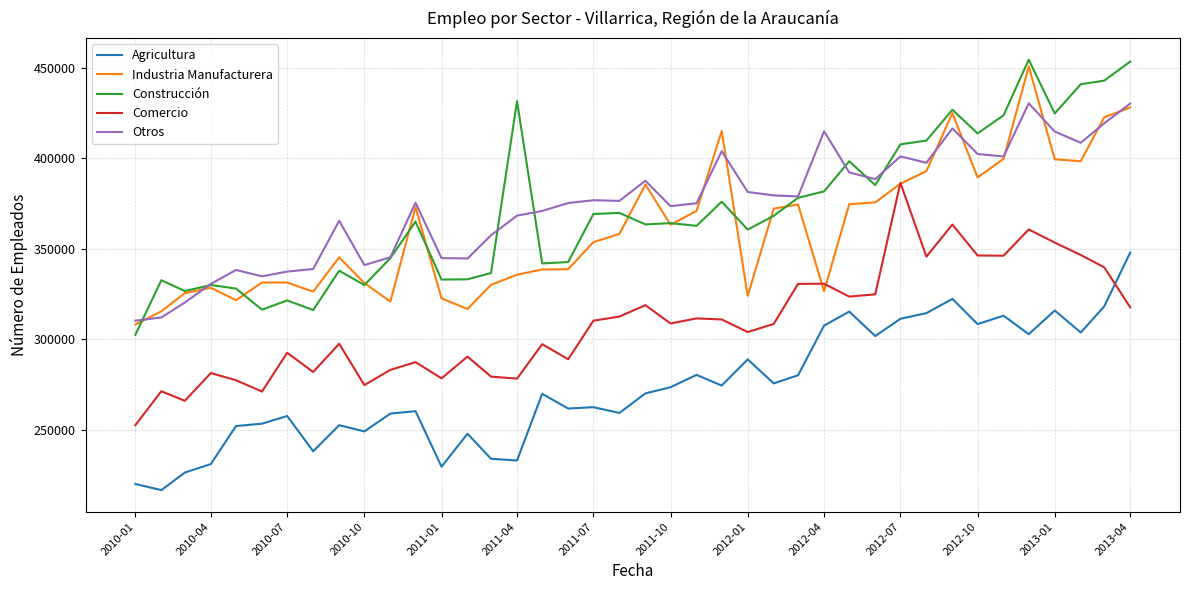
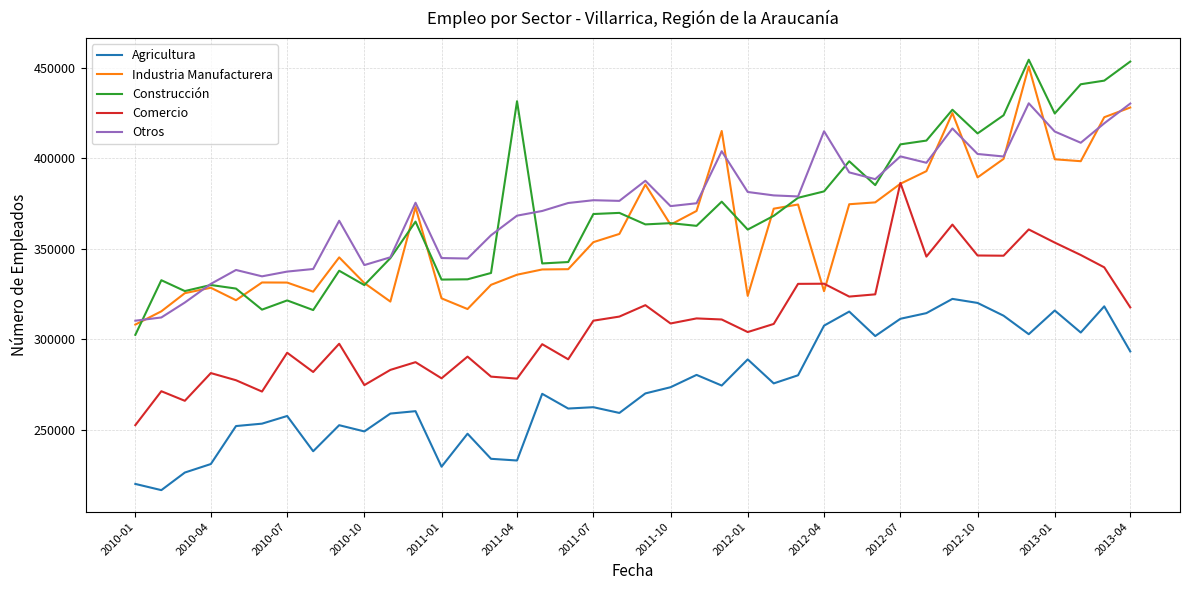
Agricultura, 2012-10: 308000 -> 320000
Agricultura, 2013-04: 348000 -> 293000
